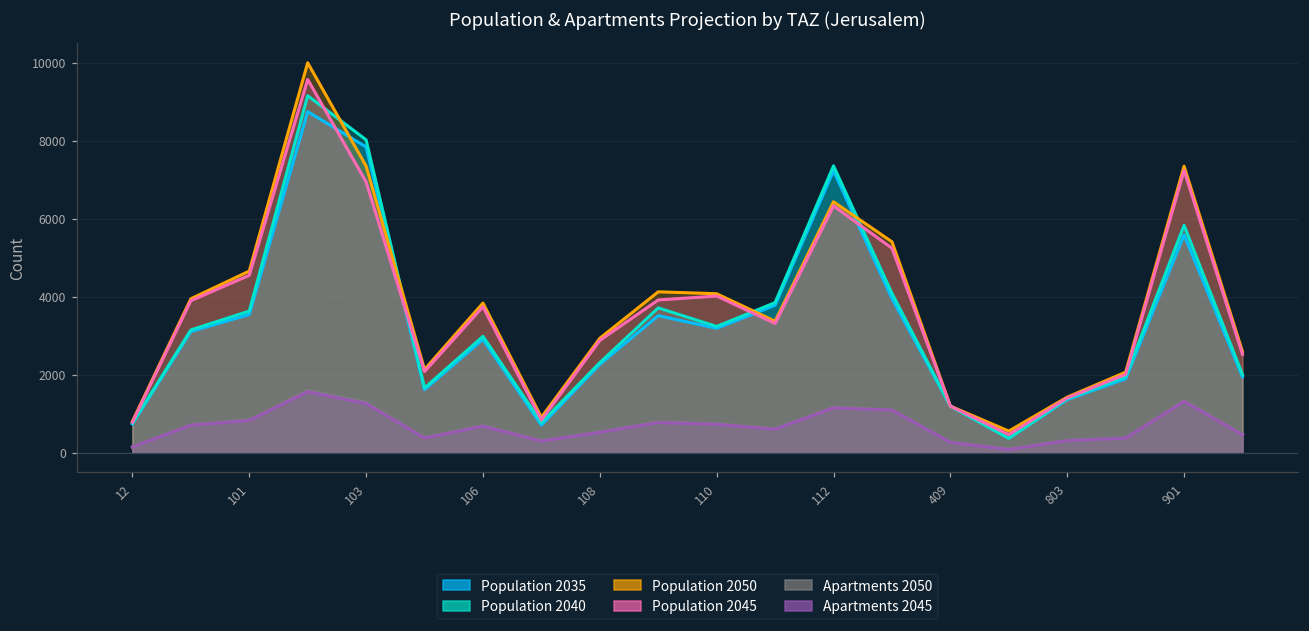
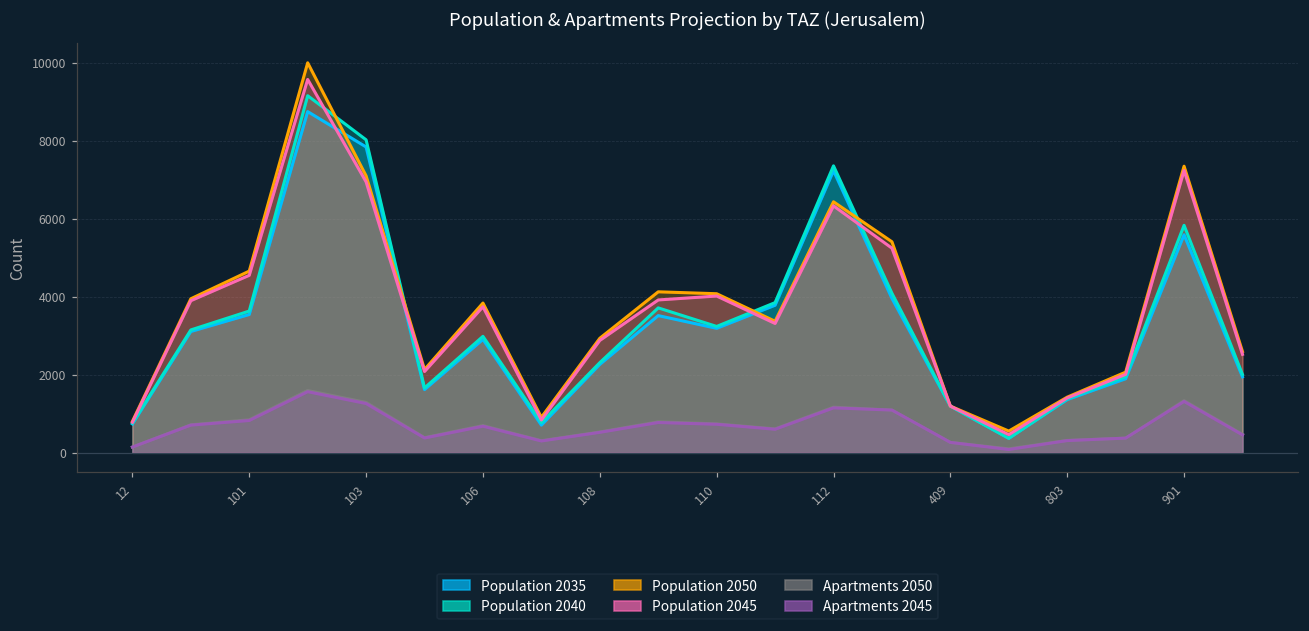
Population 2050, 103: 7400 -> 7100
